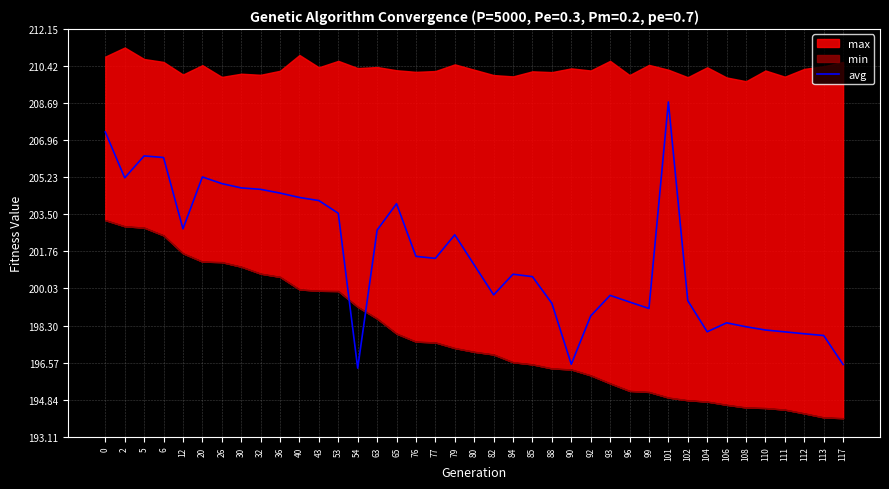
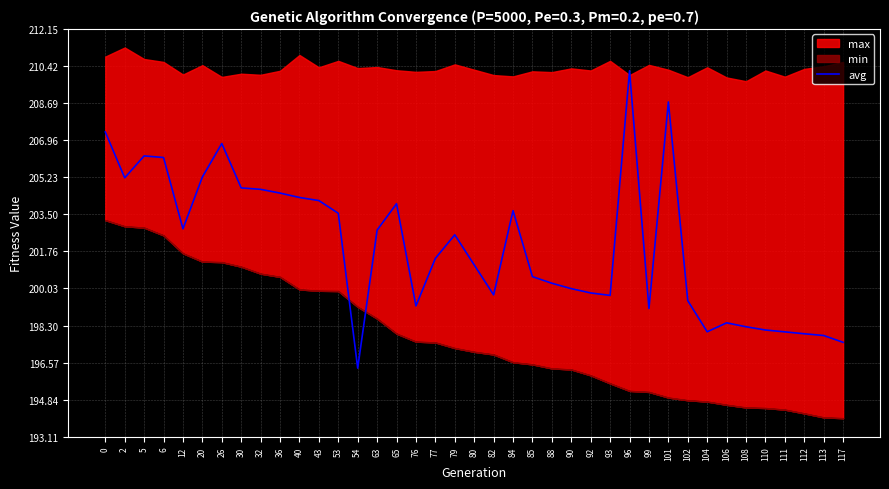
avg, 26: 204.9 -> 206.8
avg, 76: 201.5 -> 199.2
avg, 84: 200.7 -> 203.7
avg, 88: 199.3 -> 200.3
avg, 90: 196.5 -> 200.0
avg, 92: 198.8 -> 199.8
avg, 96: 199.4 -> 210.2
avg, 117: 196.5 -> 197.5
